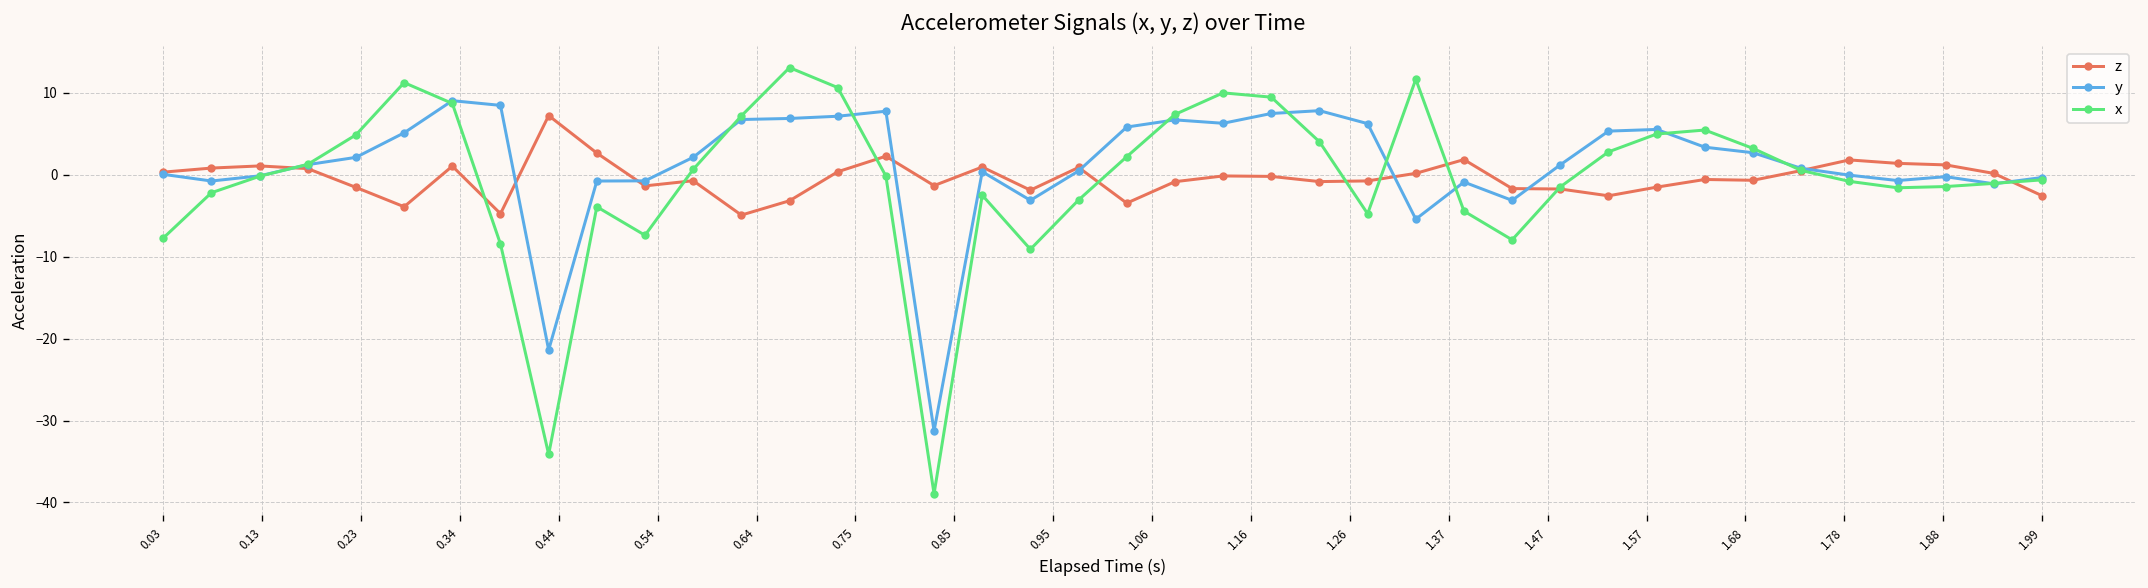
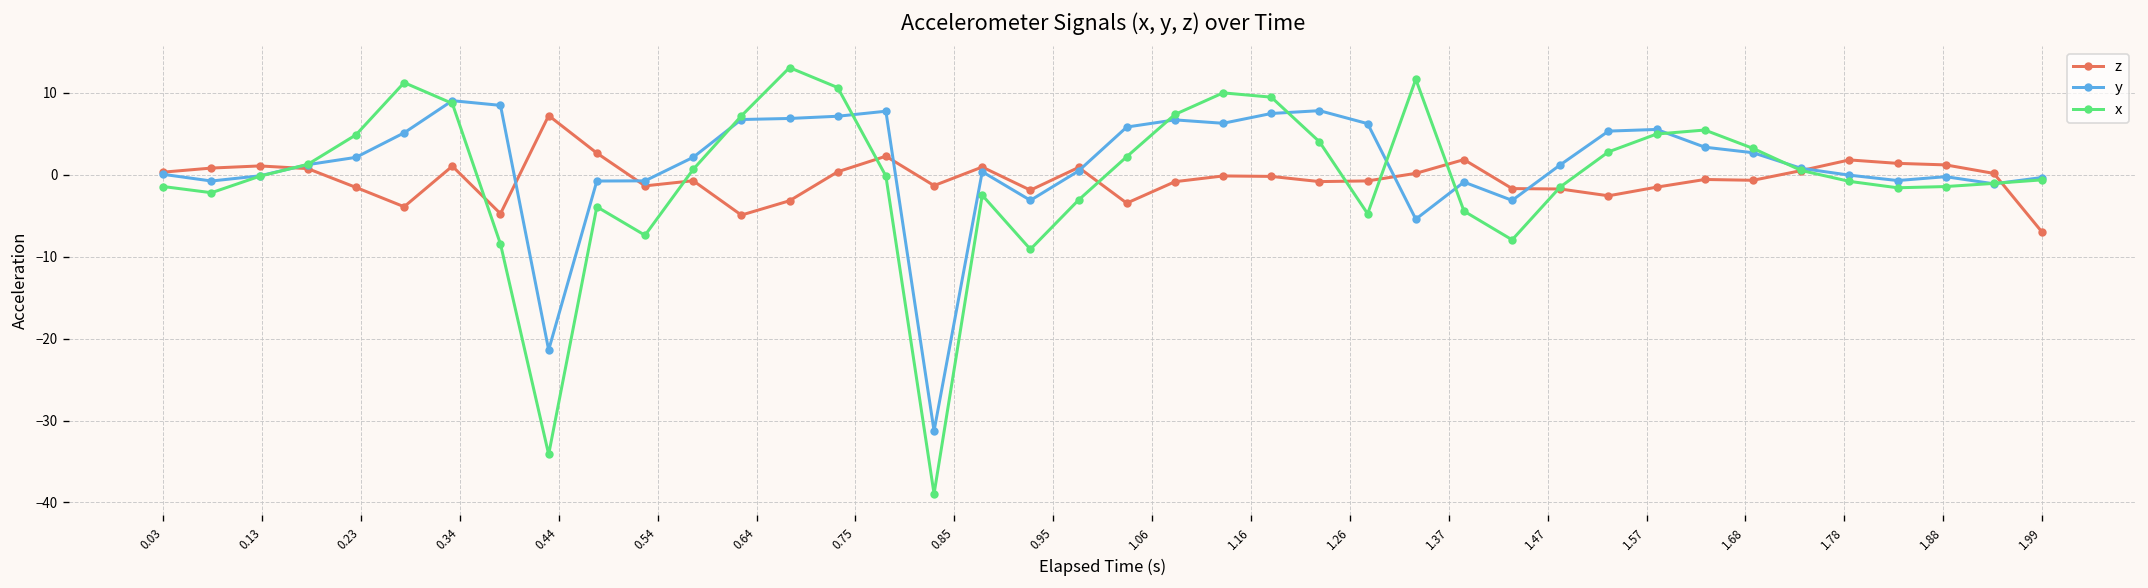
x, 0.03: -8 -> -1
z, 1.99: -3 -> -7
